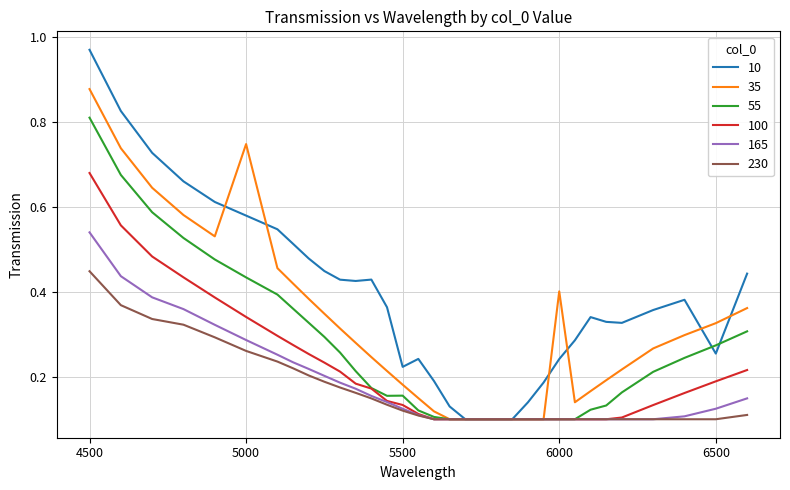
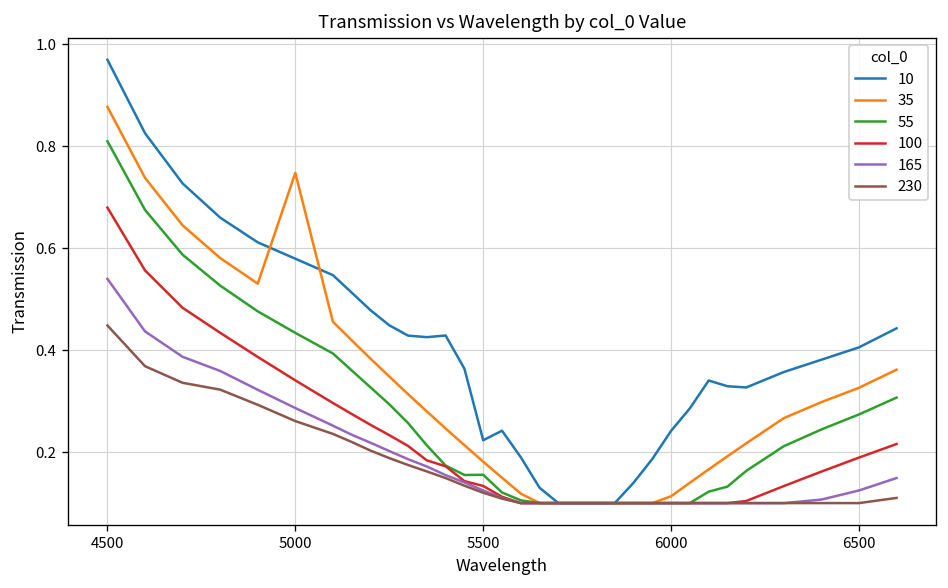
35, 6000: 0.40 -> 0.11
10, 6500: 0.25 -> 0.41
